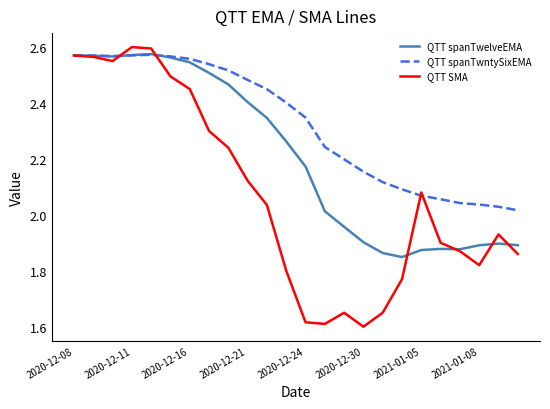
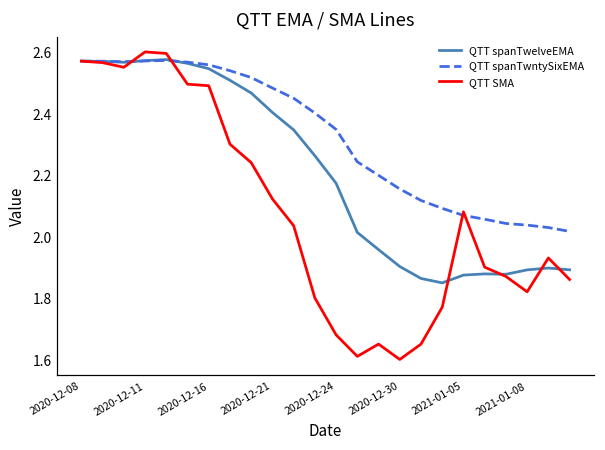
QTT SMA, 2020-12-16: 2.45 -> 2.49
QTT SMA, 2020-12-24: 1.62 -> 1.68
